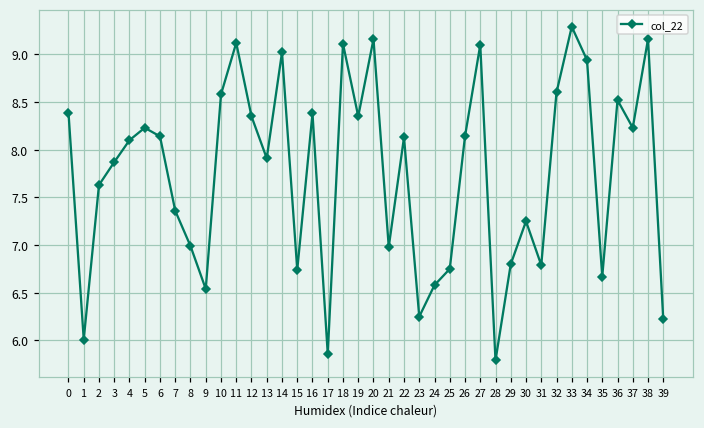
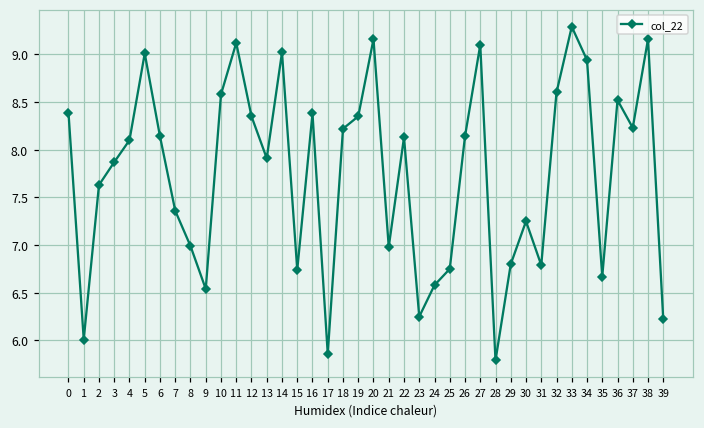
5: 8.2 -> 9.0
18: 9.1 -> 8.2
